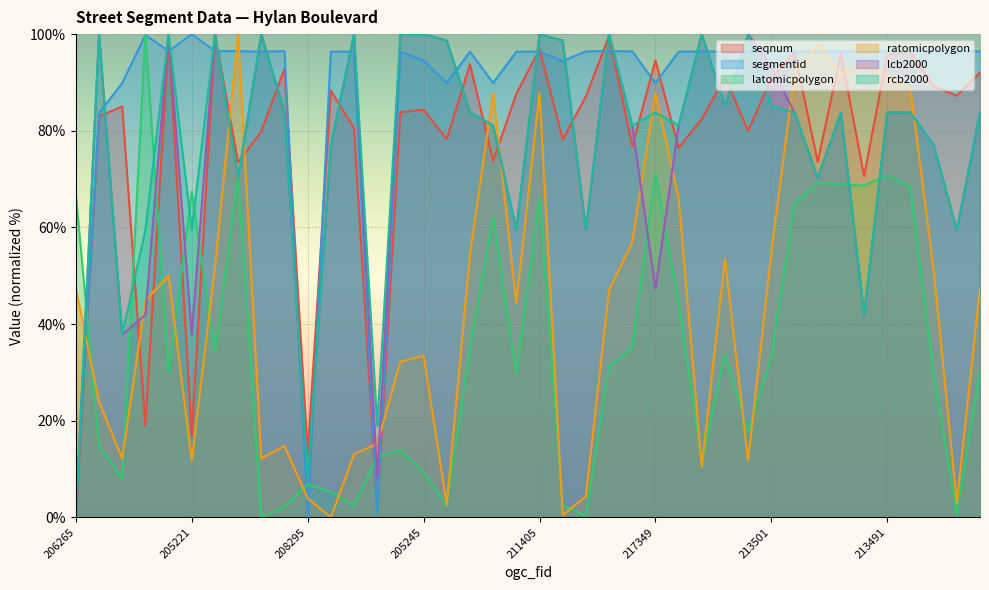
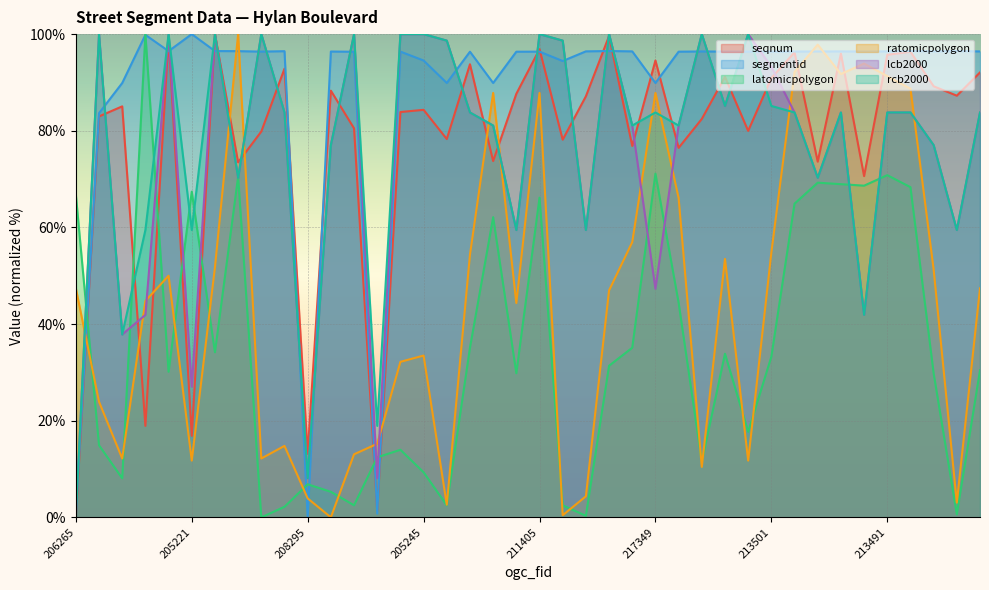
lcb2000, 205221: 38% -> 27%
